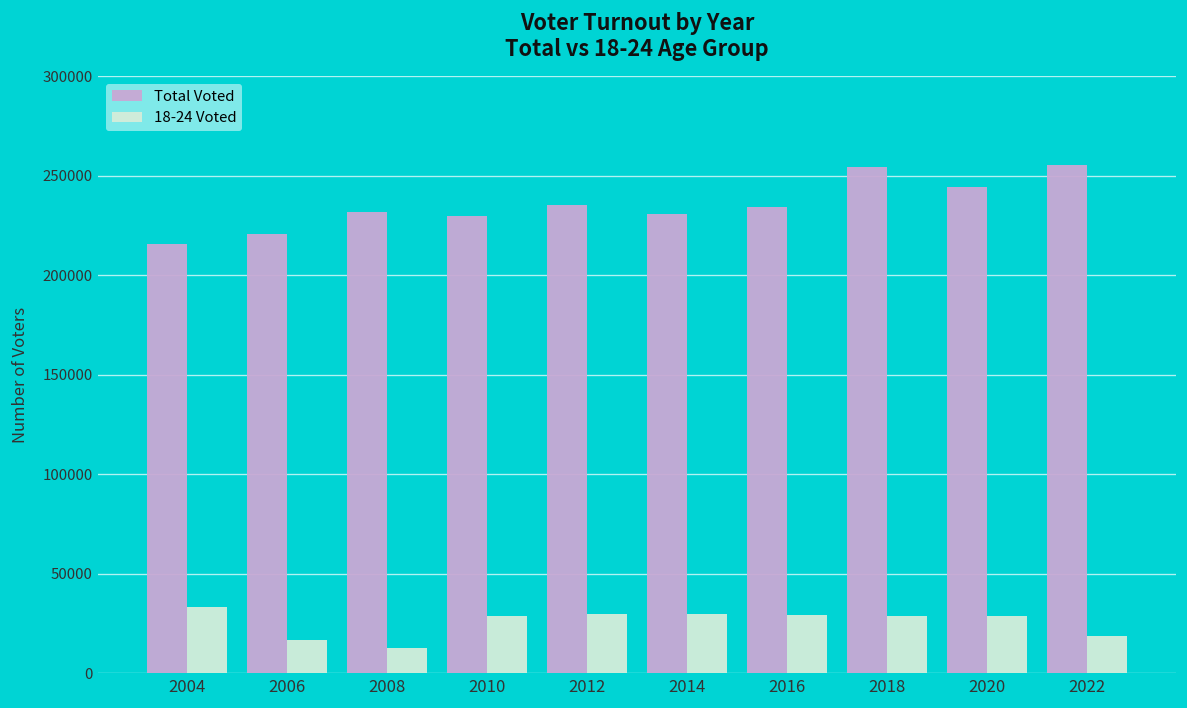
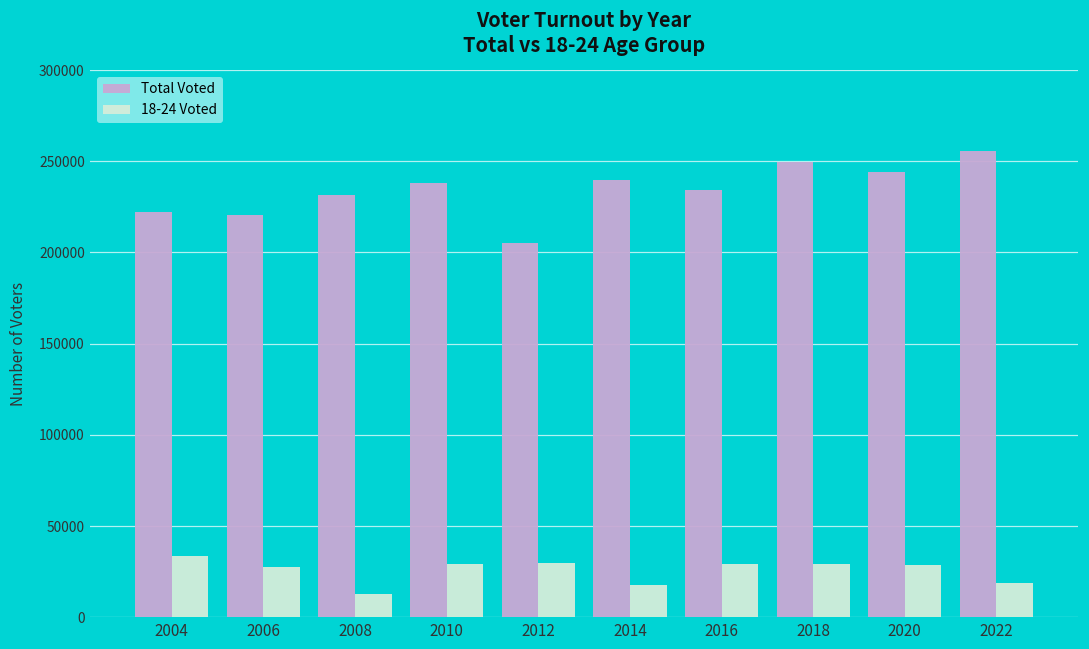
Total Voted, 2004: 216000 -> 222000
18-24 Voted, 2006: 17000 -> 28000
Total Voted, 2010: 230000 -> 238000
Total Voted, 2012: 235000 -> 205000
Total Voted, 2014: 231000 -> 240000
18-24 Voted, 2014: 30000 -> 17000
Total Voted, 2018: 255000 -> 250000
